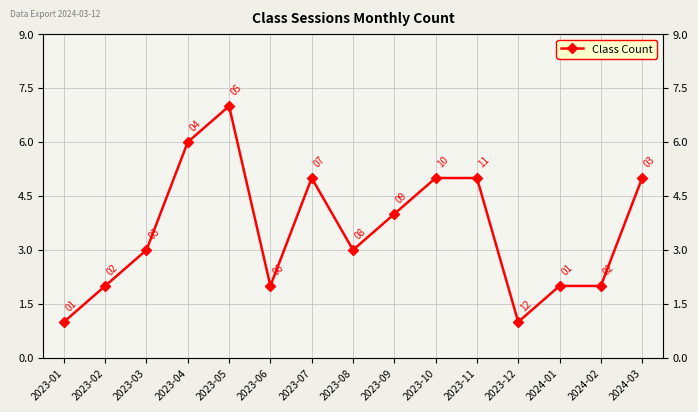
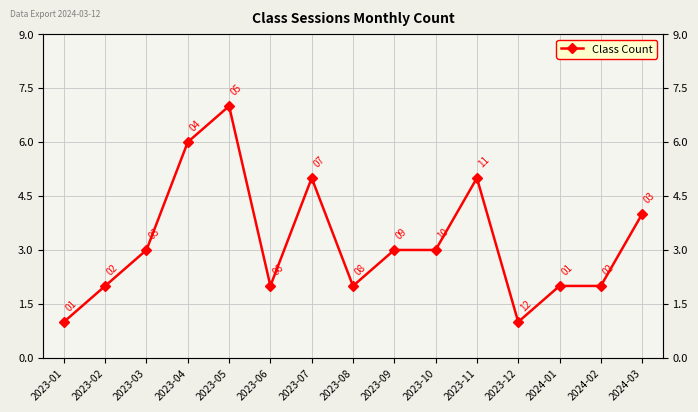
2023-08: 3 -> 2
2023-09: 4 -> 3
2023-10: 5 -> 3
2024-03: 5 -> 4
